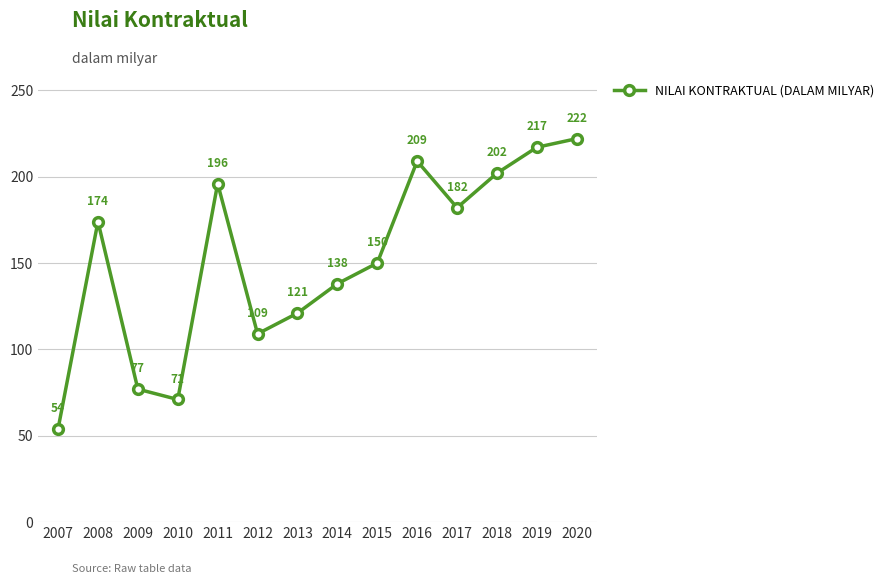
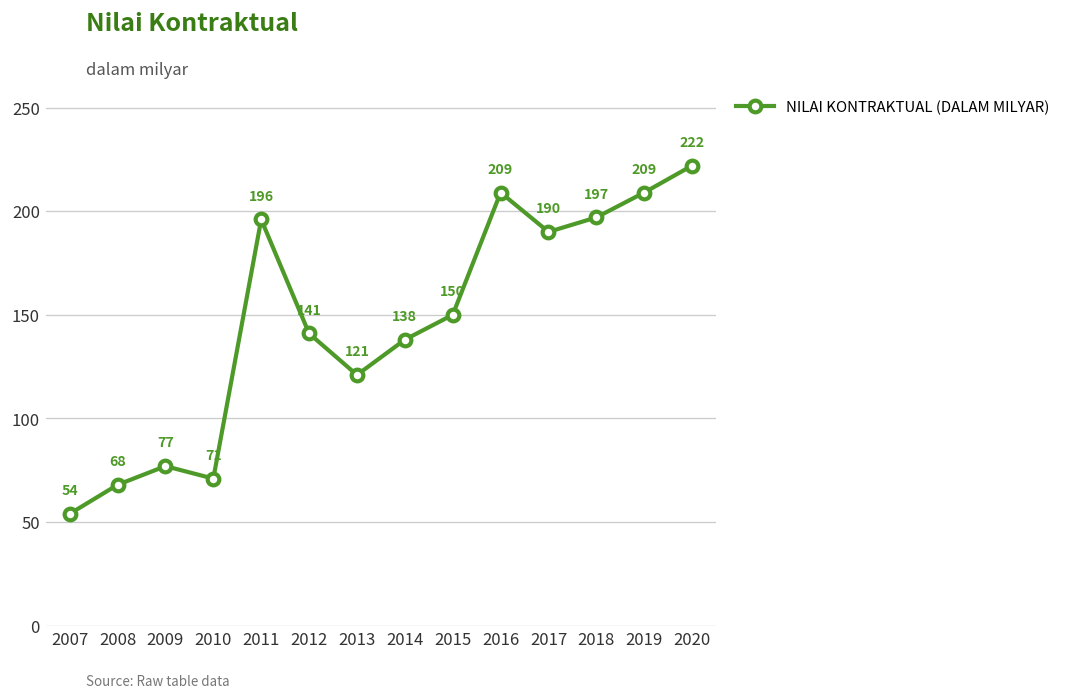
2008: 174 -> 68
2012: 109 -> 141
2017: 182 -> 190
2018: 202 -> 197
2019: 217 -> 209
